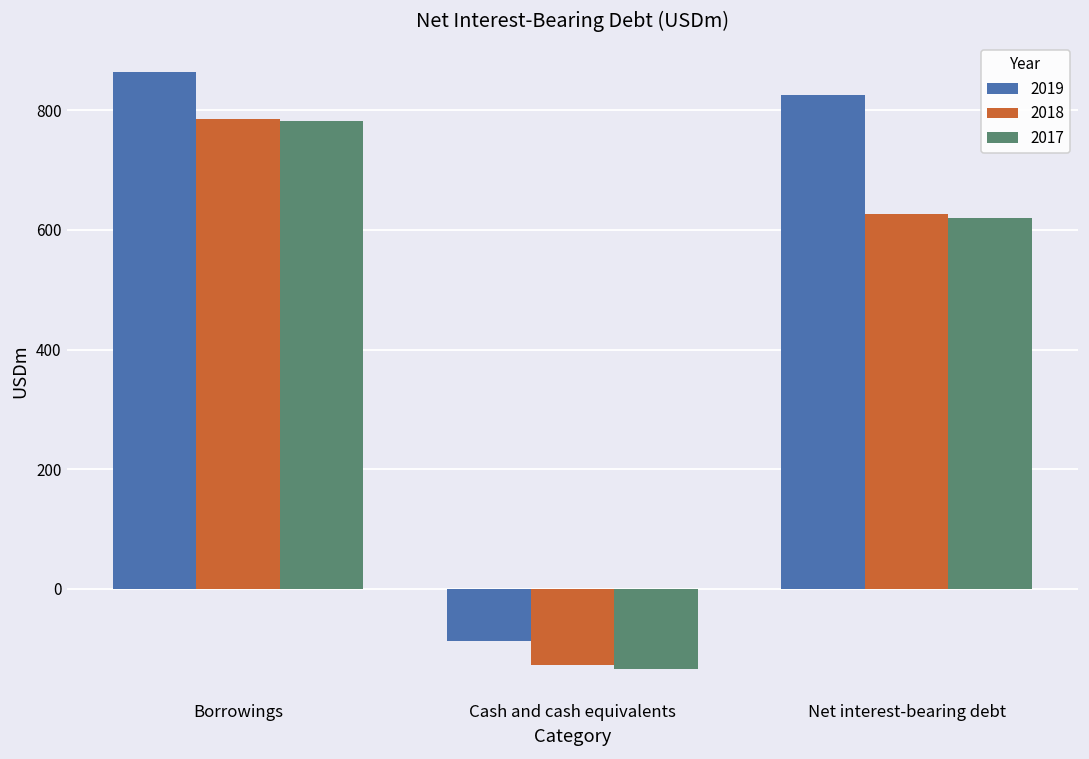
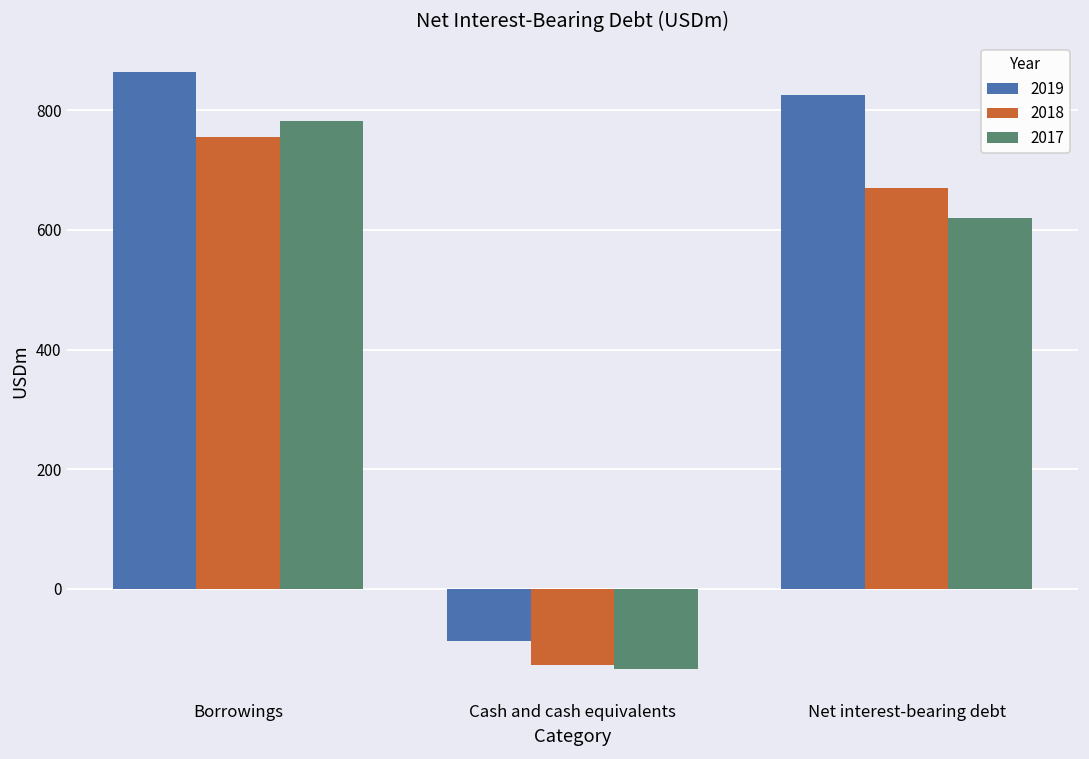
2018, Borrowings: 790 -> 750
2018, Net interest-bearing debt: 630 -> 670
